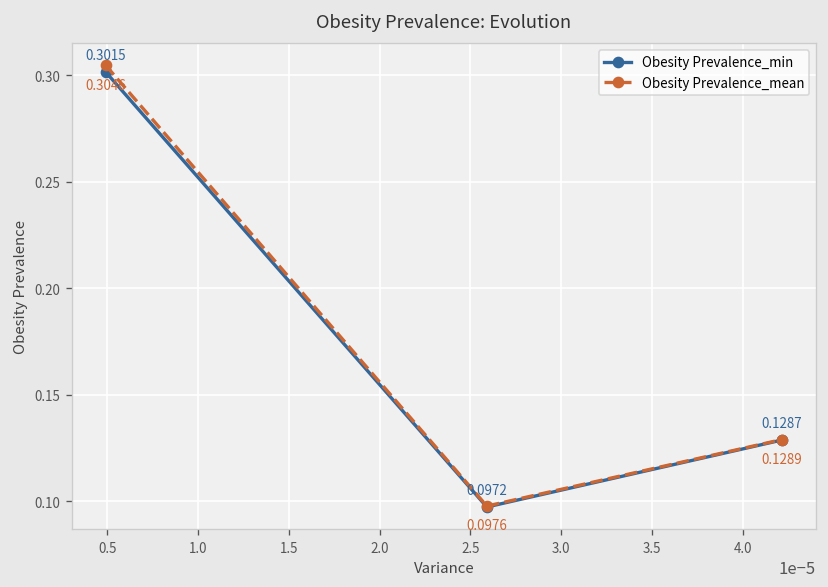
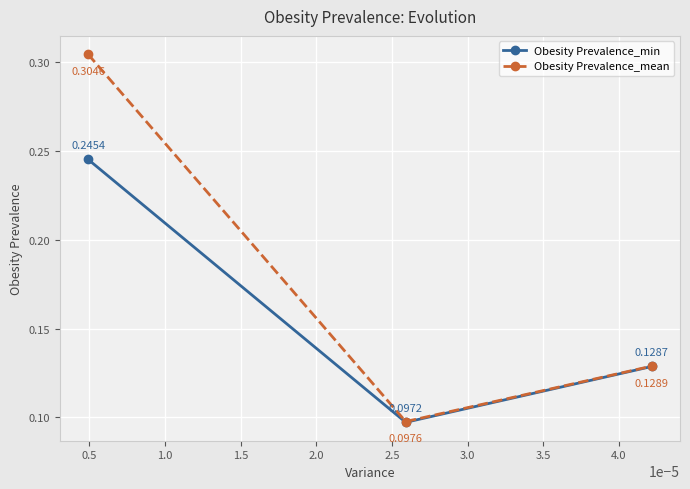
Obesity Prevalence_min, 0.5: 0.3015 -> 0.2454
